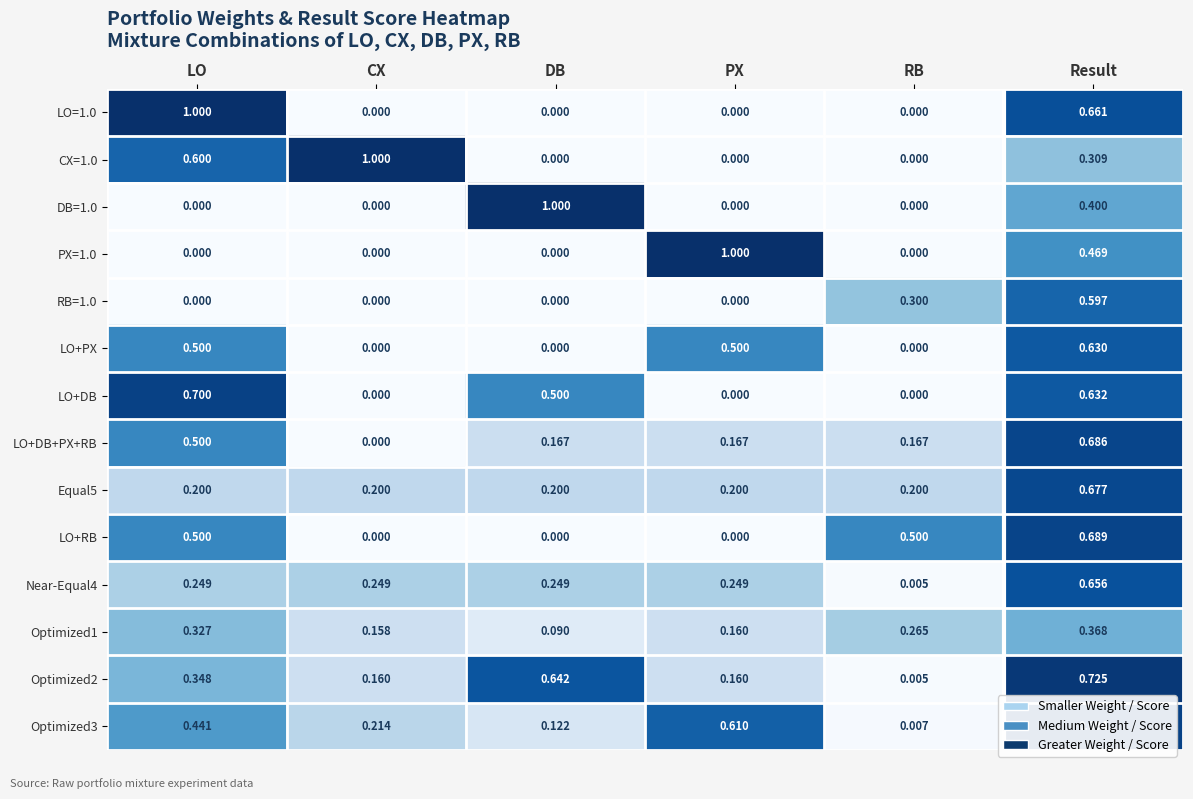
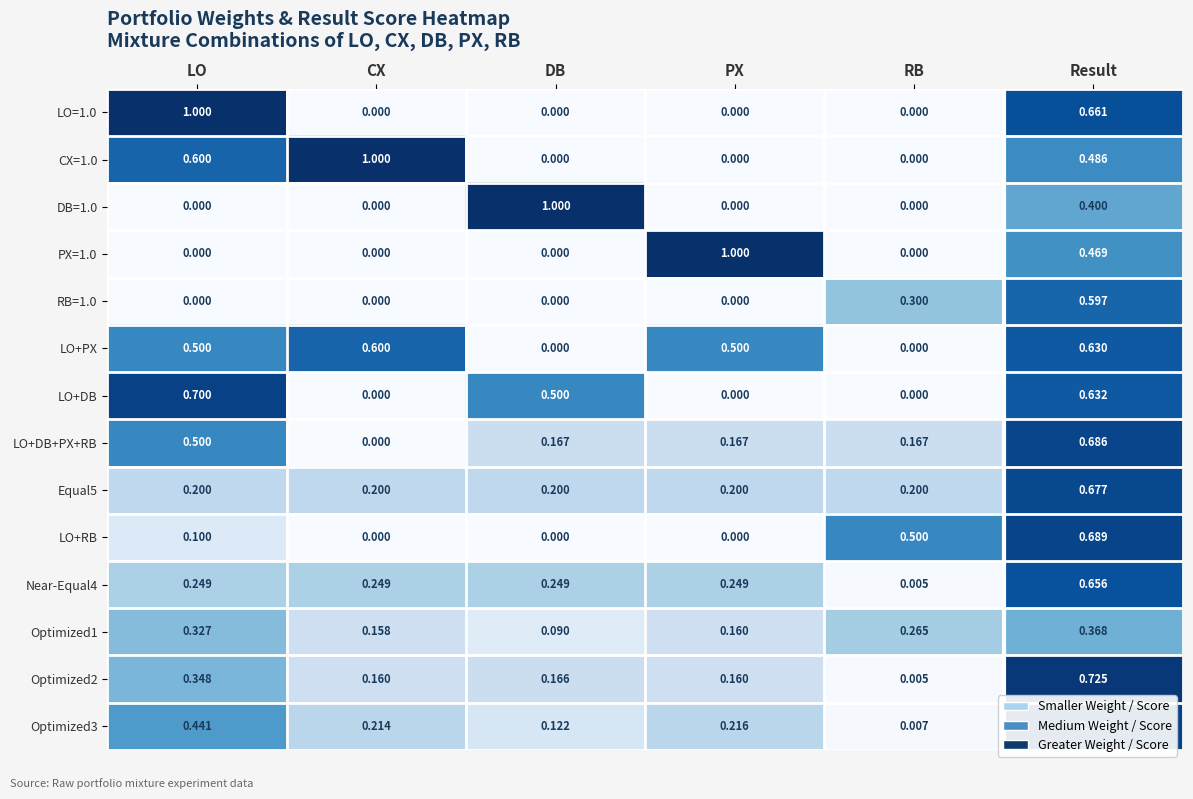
CX=1.0, Result: 0.309 -> 0.486
LO+PX, CX: 0.000 -> 0.600
LO+RB, LO: 0.500 -> 0.100
Optimized2, DB: 0.642 -> 0.166
Optimized3, PX: 0.610 -> 0.216
